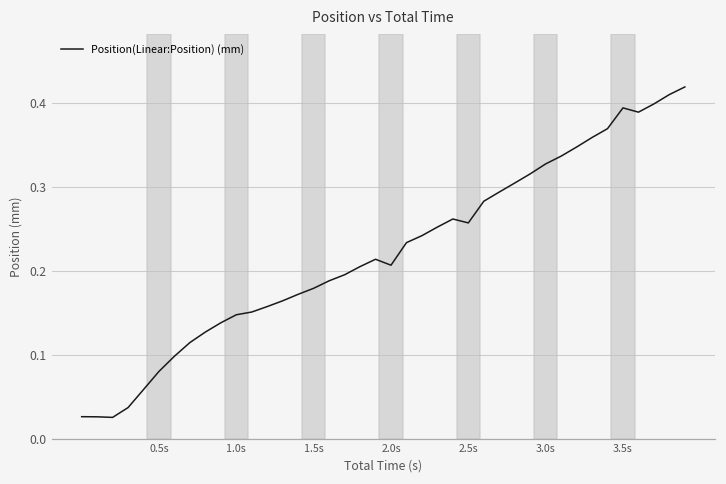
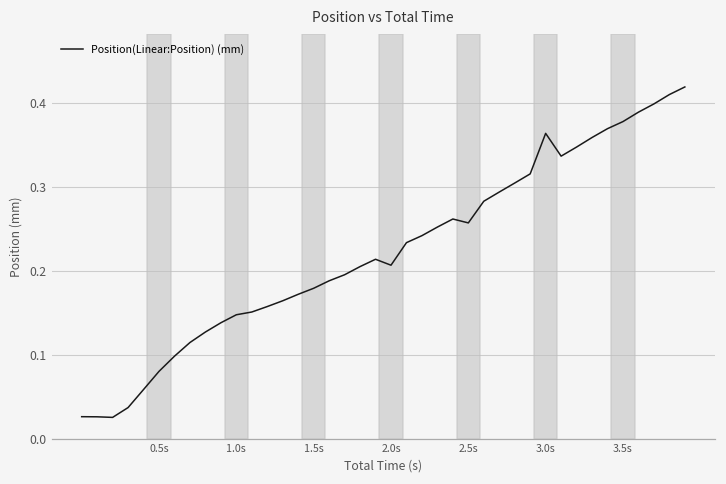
3.0s: 0.33 -> 0.36
3.5s: 0.39 -> 0.38
